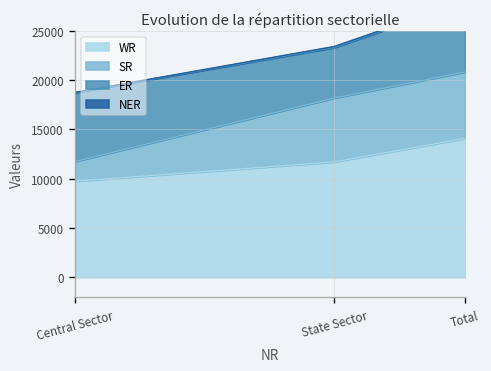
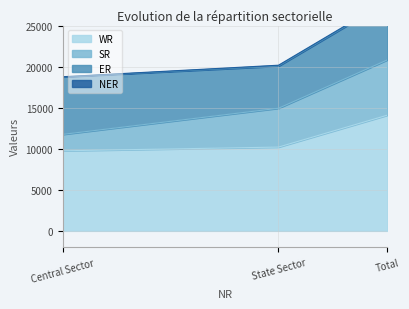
WR, State Sector: 12000 -> 10000
SR, State Sector: 6000 -> 5000
